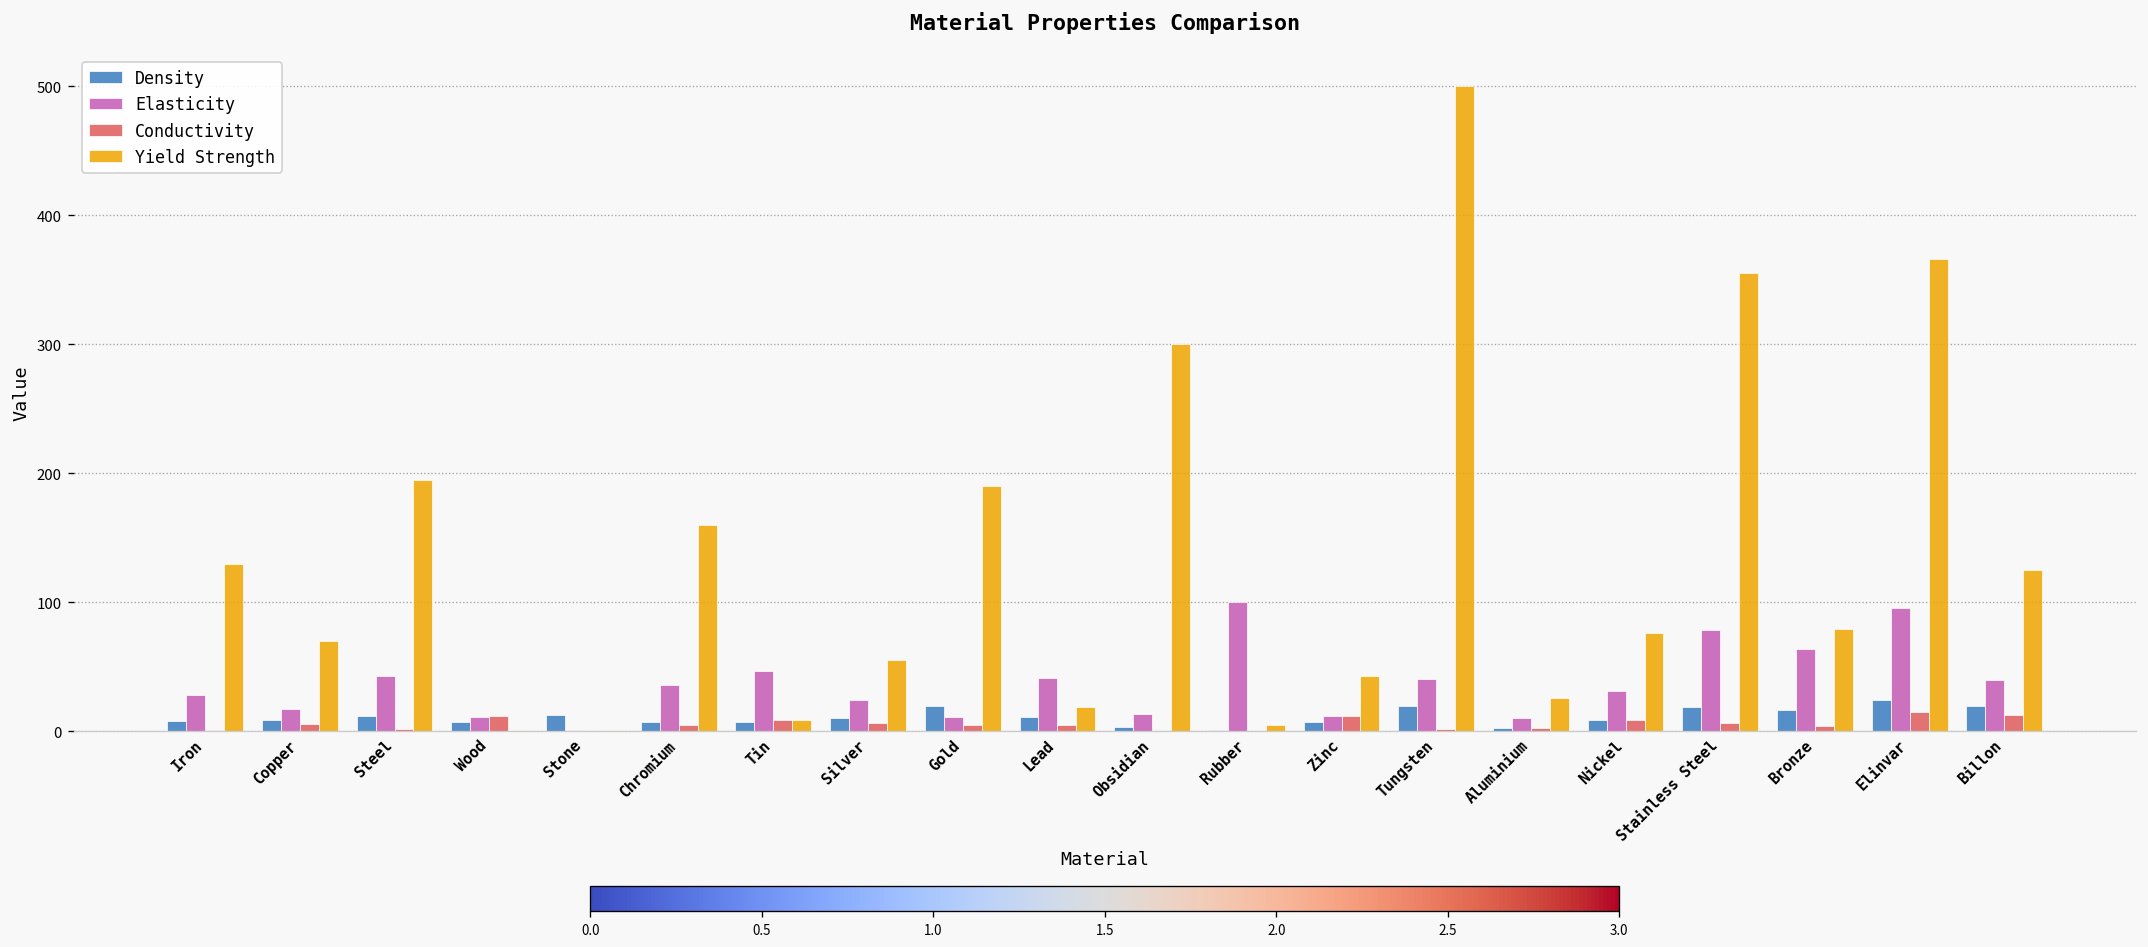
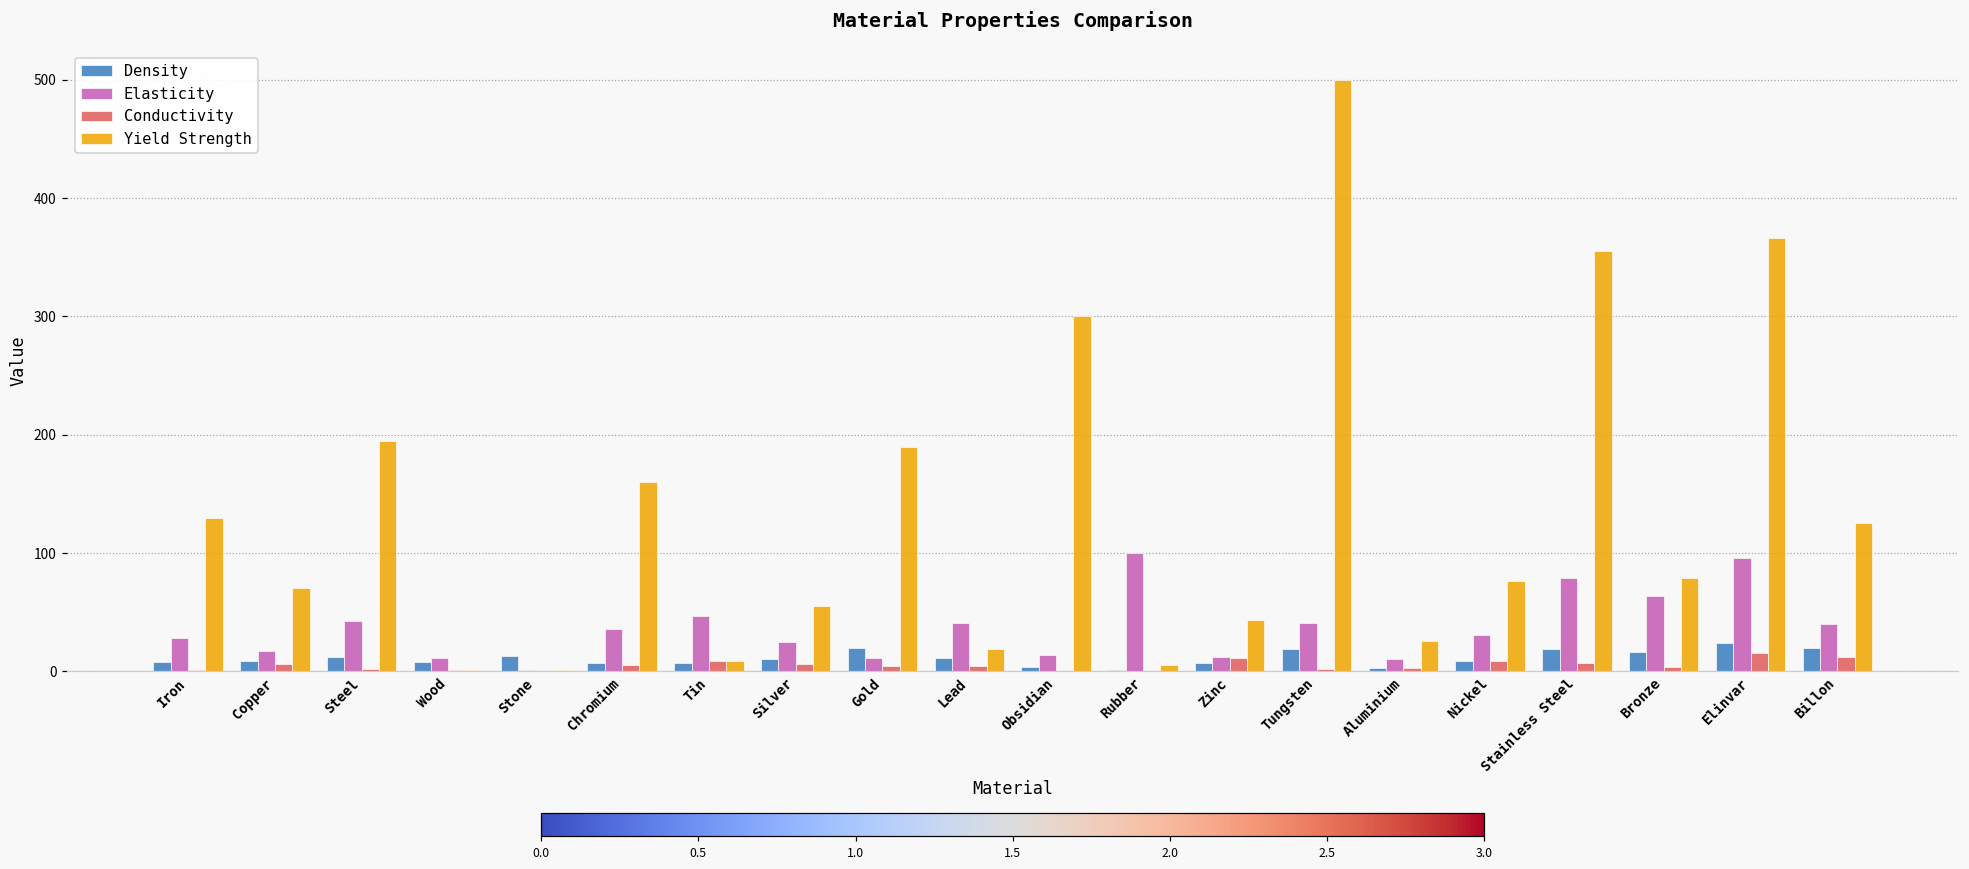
Conductivity, Wood: 12 -> 1
